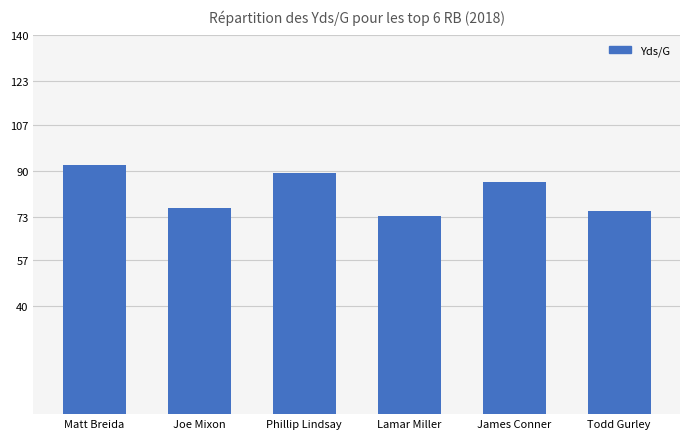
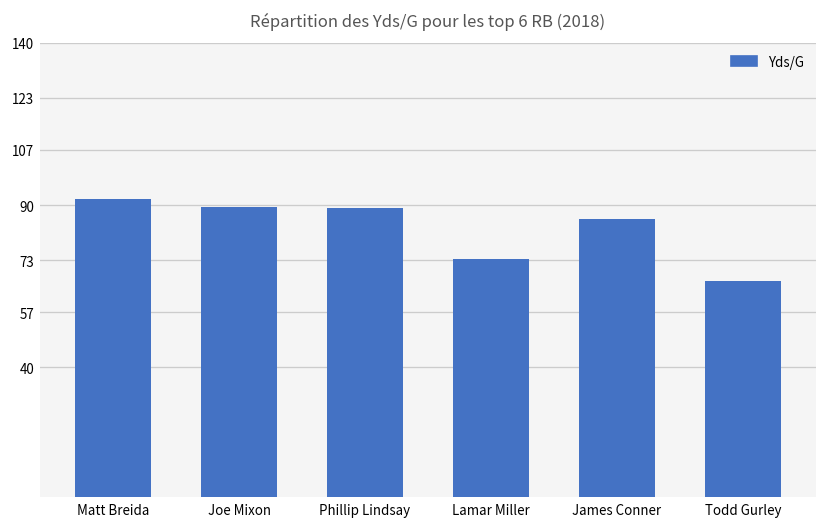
Joe Mixon: 76 -> 90
Todd Gurley: 75 -> 67
